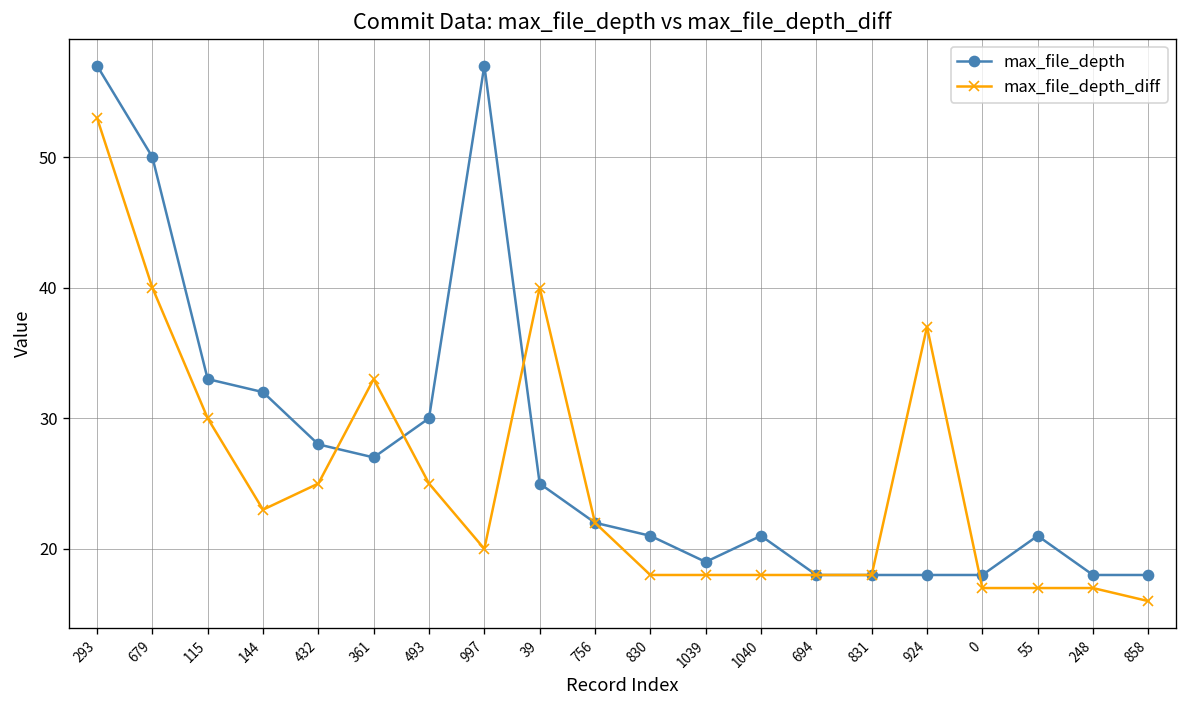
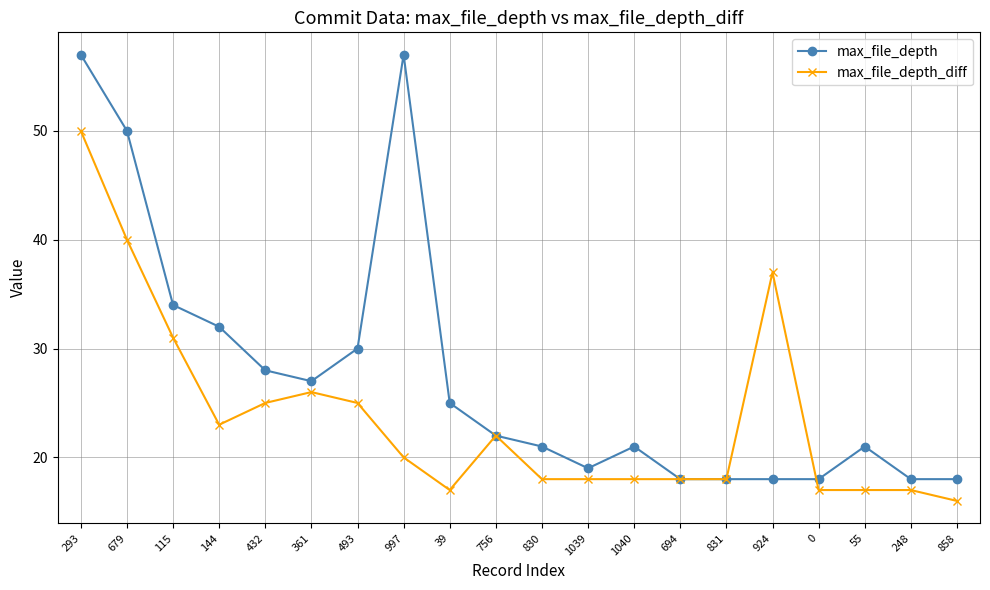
max_file_depth_diff, 293: 53 -> 50
max_file_depth, 115: 33 -> 34
max_file_depth_diff, 115: 30 -> 31
max_file_depth_diff, 361: 33 -> 26
max_file_depth_diff, 39: 40 -> 17
